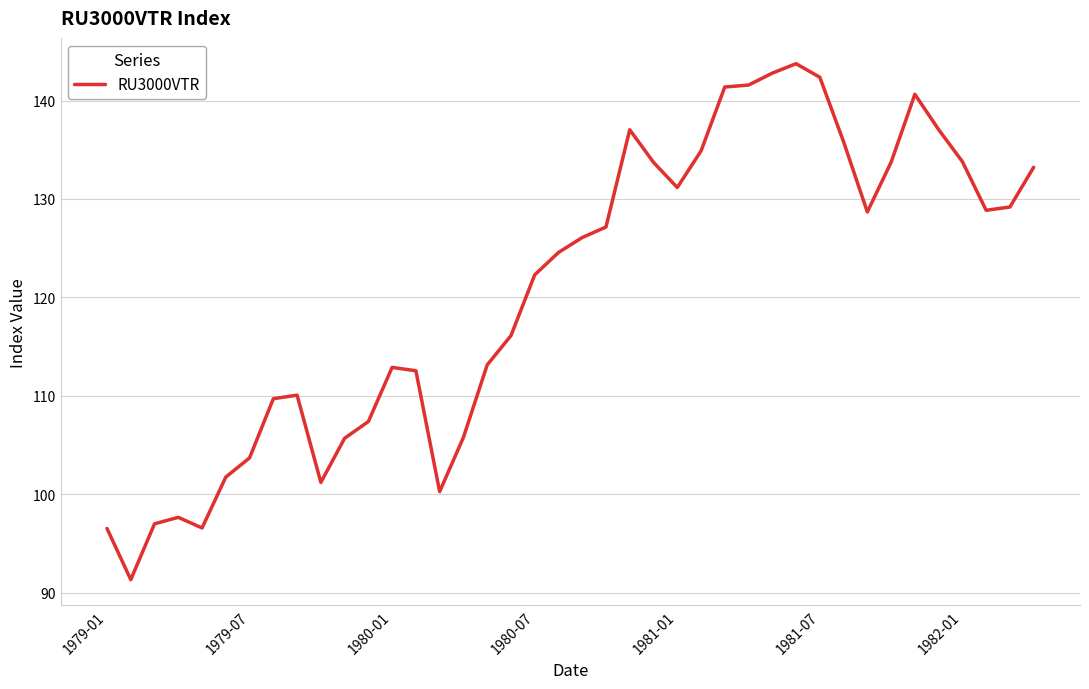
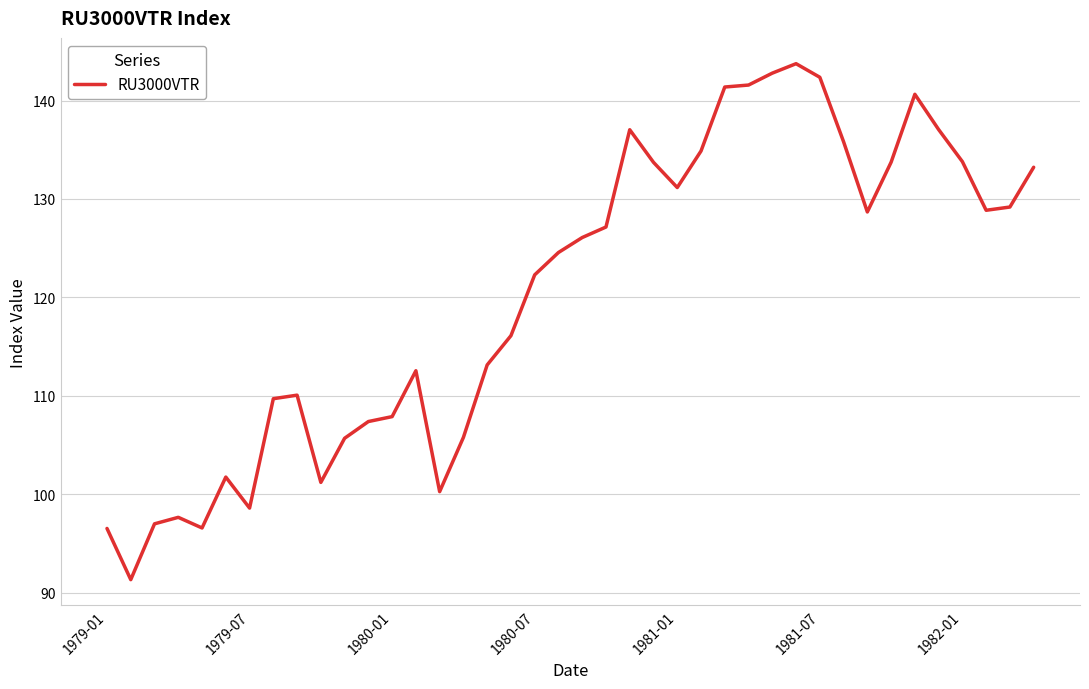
1979-07: 104 -> 99
1980-01: 113 -> 108
